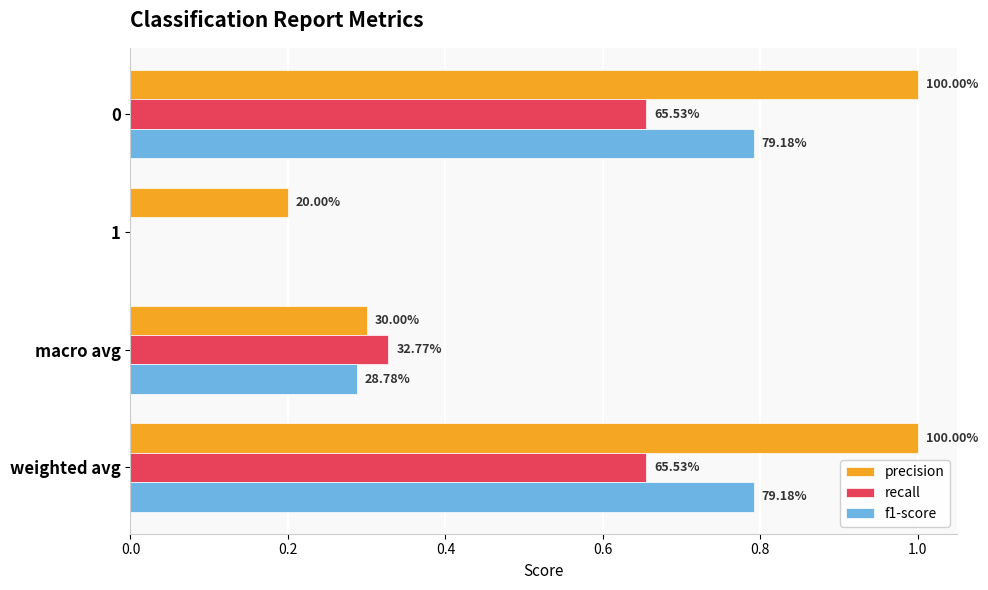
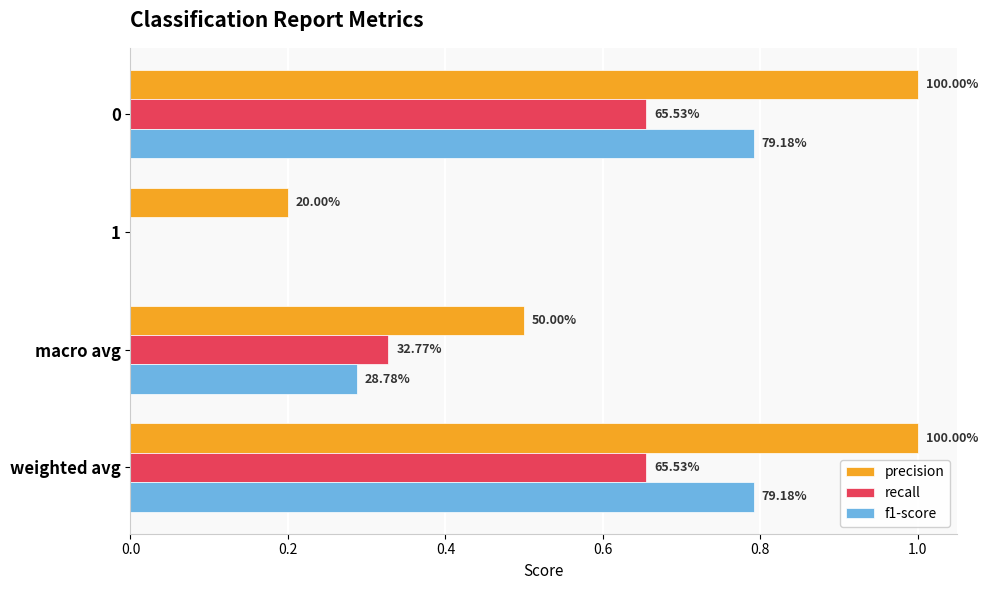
precision, macro avg: 30.00% -> 50.00%
